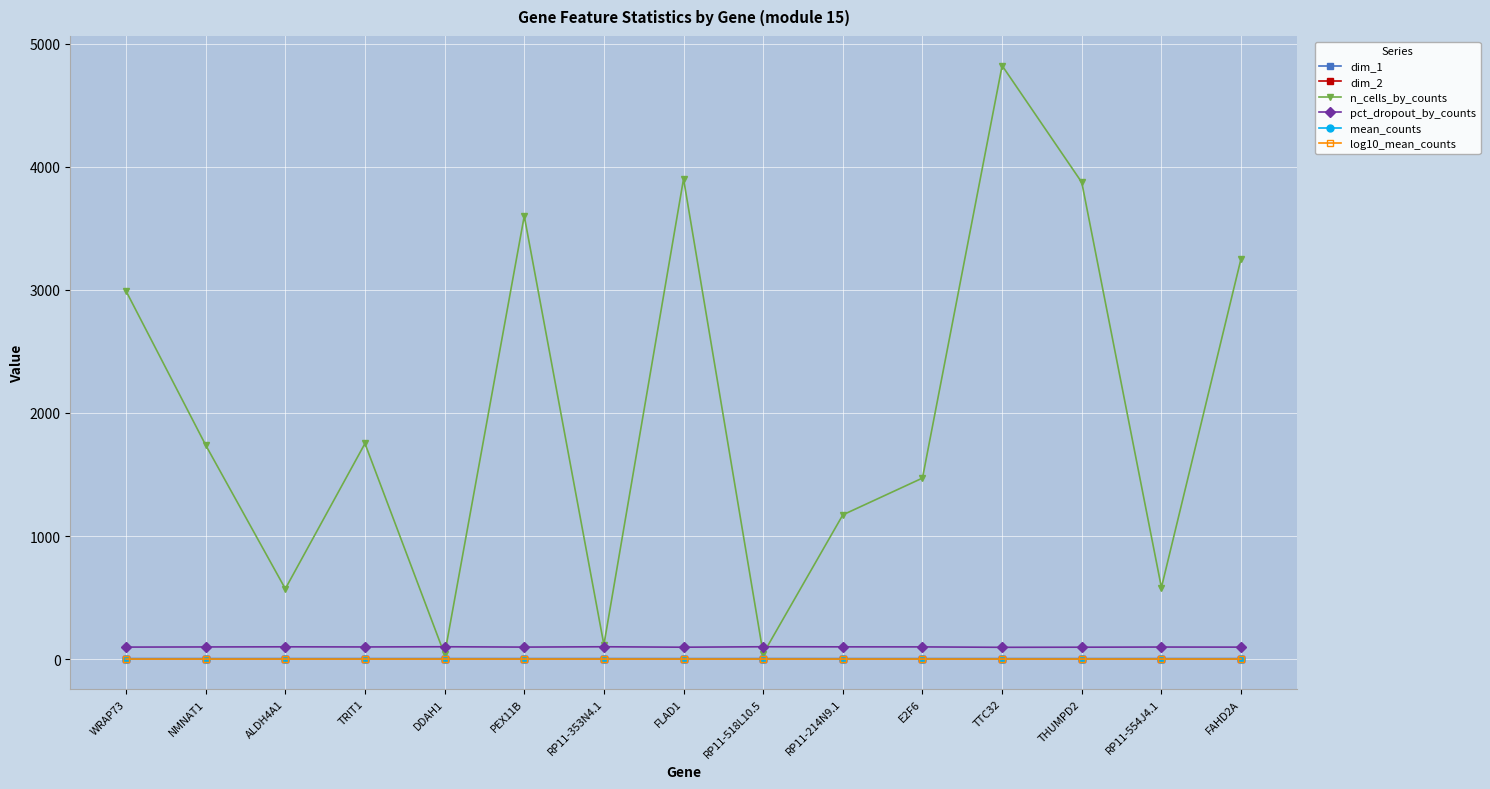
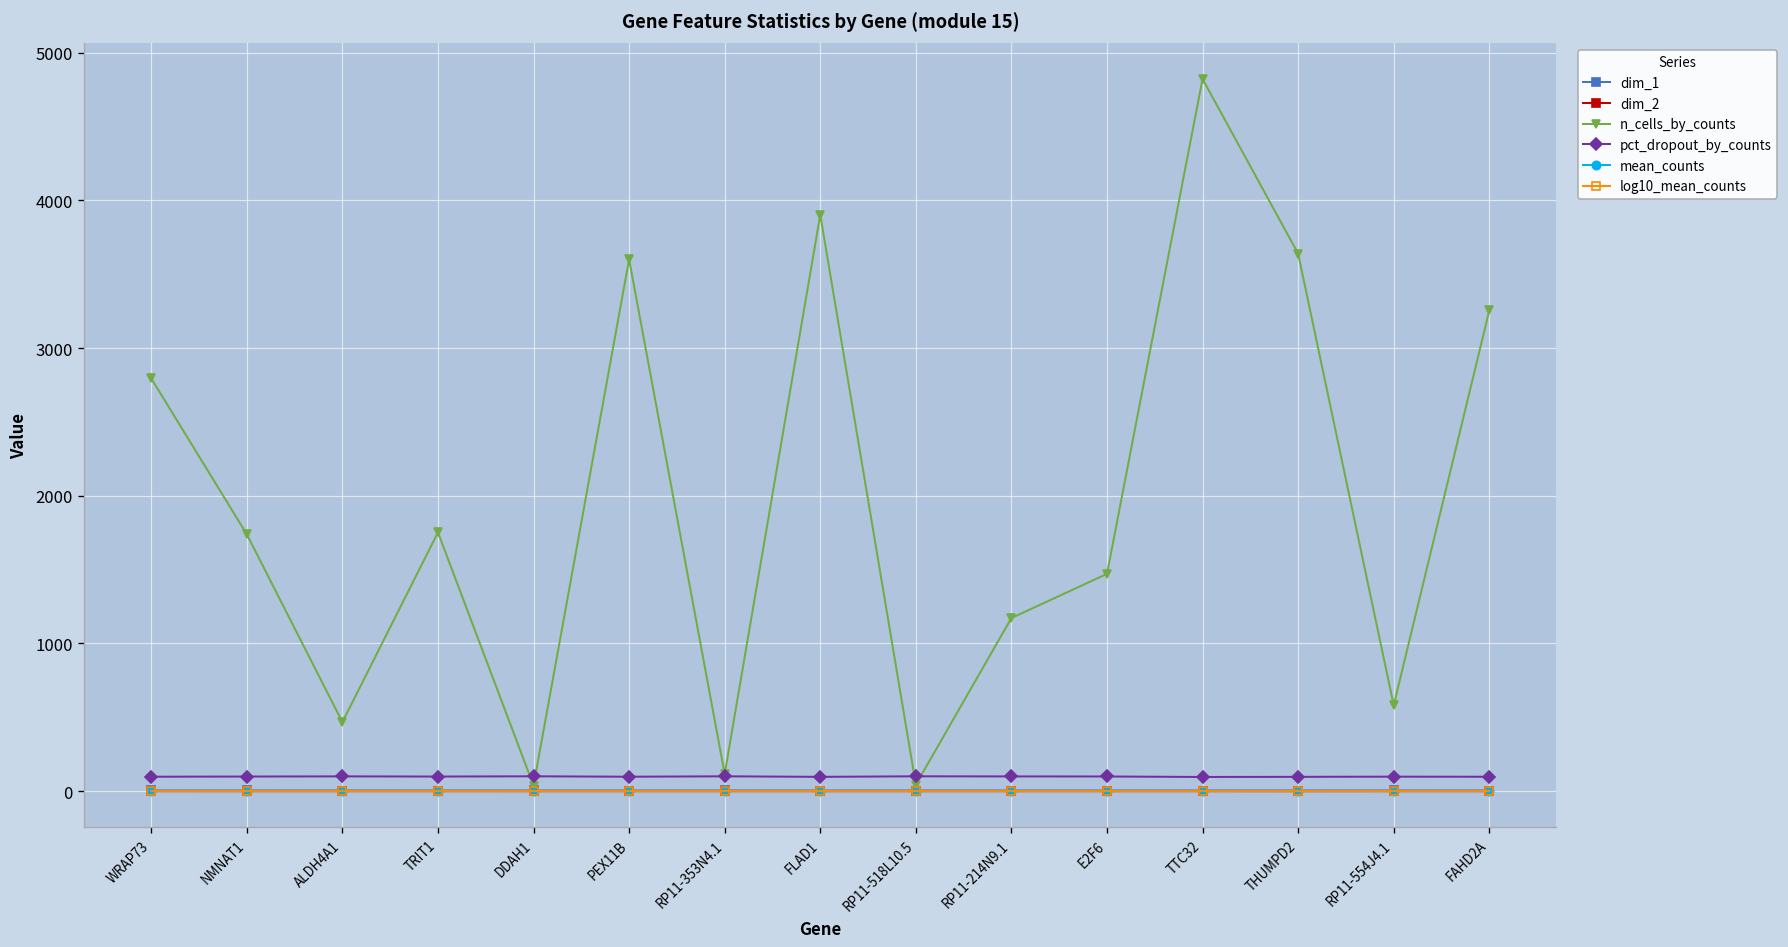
n_cells_by_counts, WRAP73: 2990 -> 2800
n_cells_by_counts, ALDH4A1: 570 -> 470
n_cells_by_counts, THUMPD2: 3870 -> 3640
